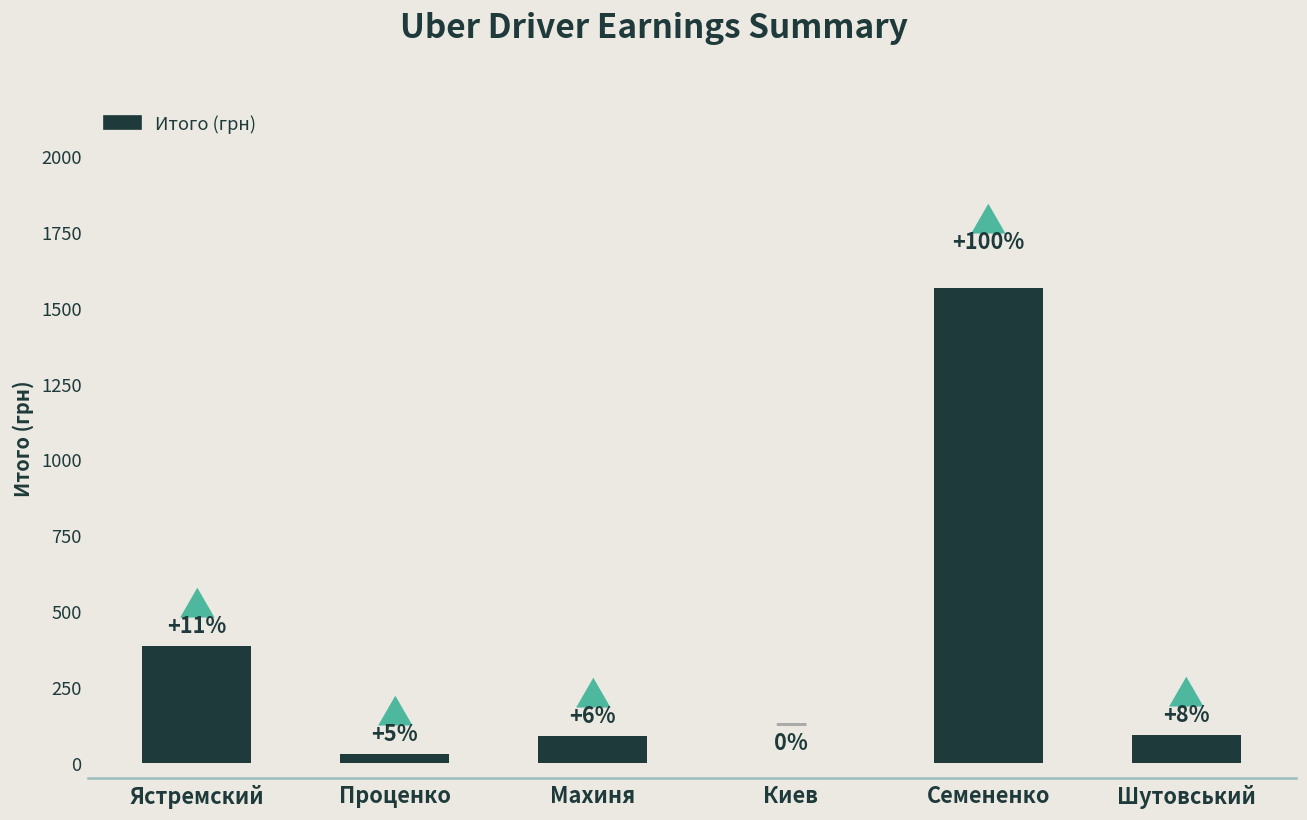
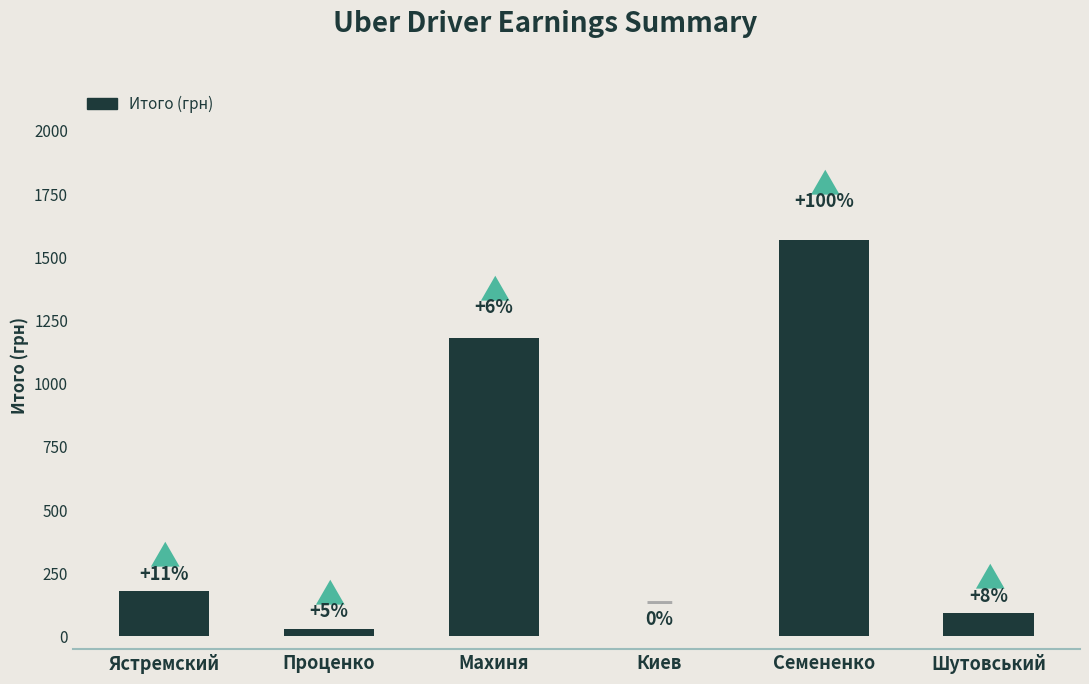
Ястремский: 390 -> 180
Махиня: 90 -> 1180
